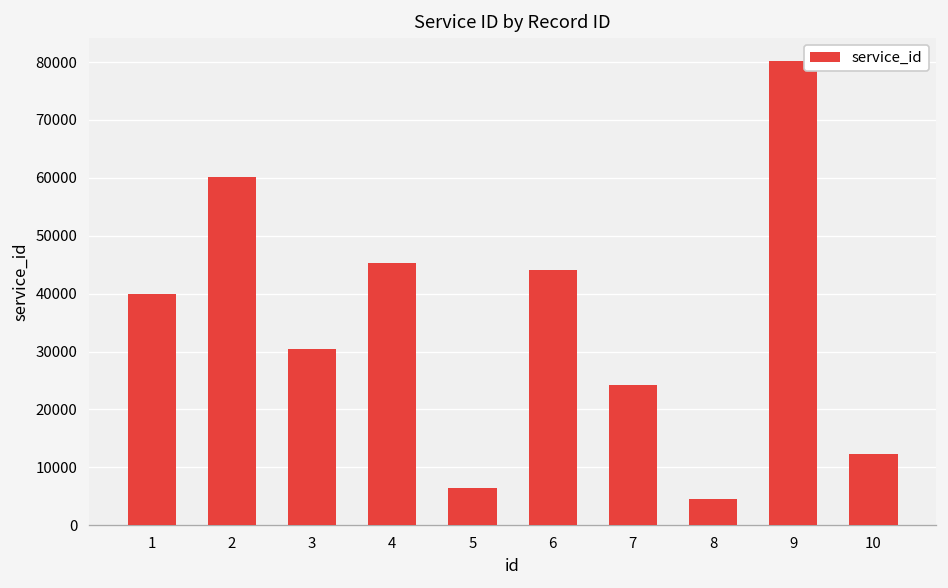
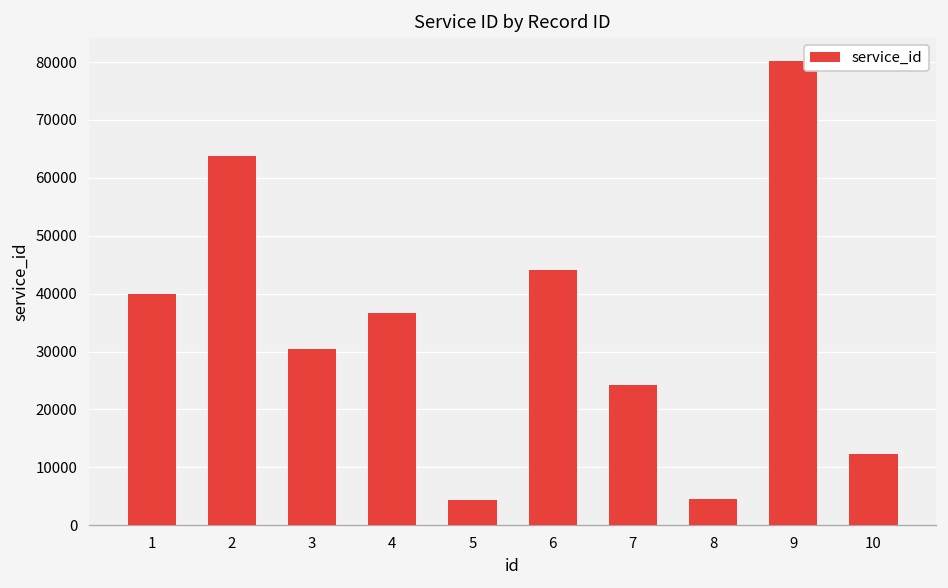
2: 60000 -> 64000
4: 45000 -> 37000
5: 7000 -> 4000
